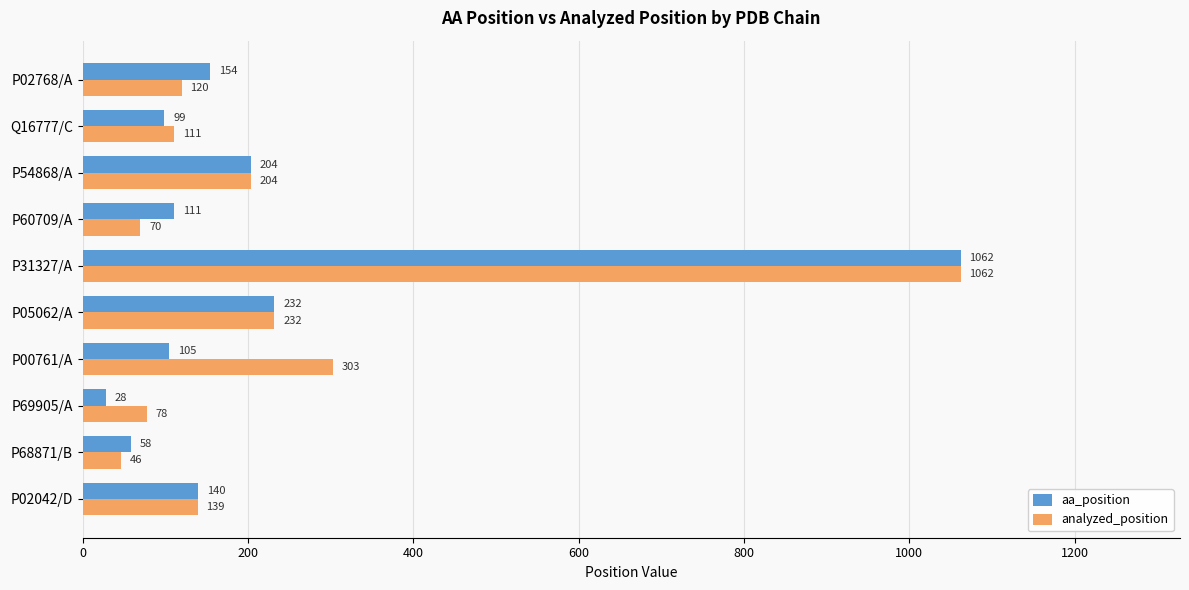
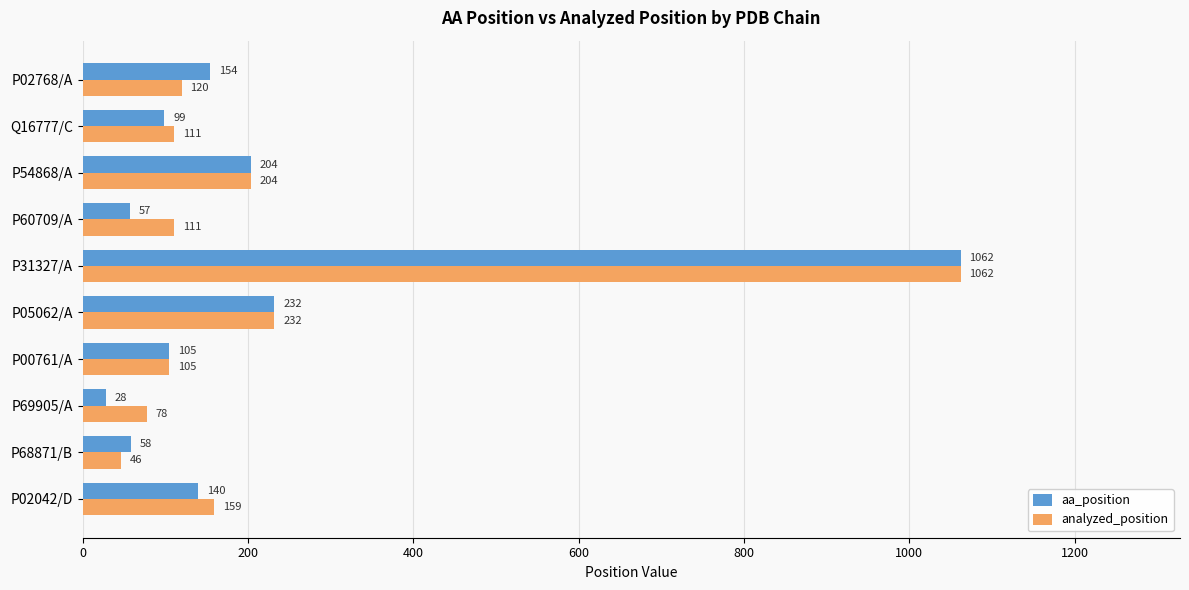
aa_position, P60709/A: 111 -> 57
analyzed_position, P60709/A: 70 -> 111
analyzed_position, P00761/A: 303 -> 105
analyzed_position, P02042/D: 139 -> 159
